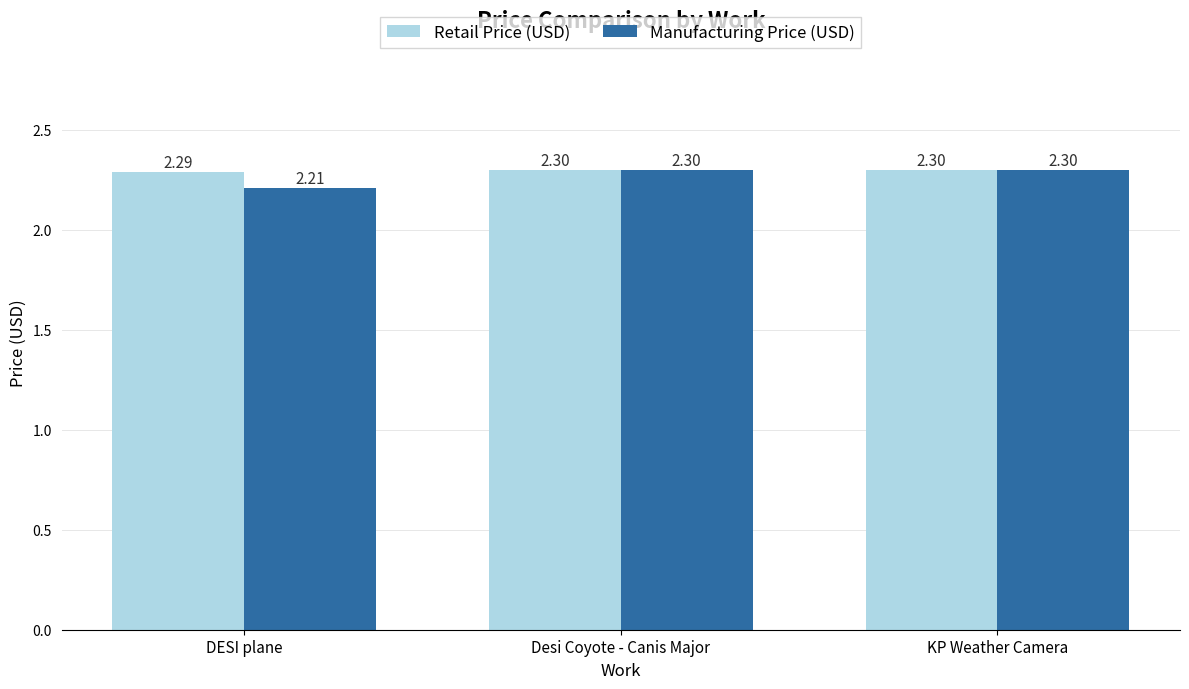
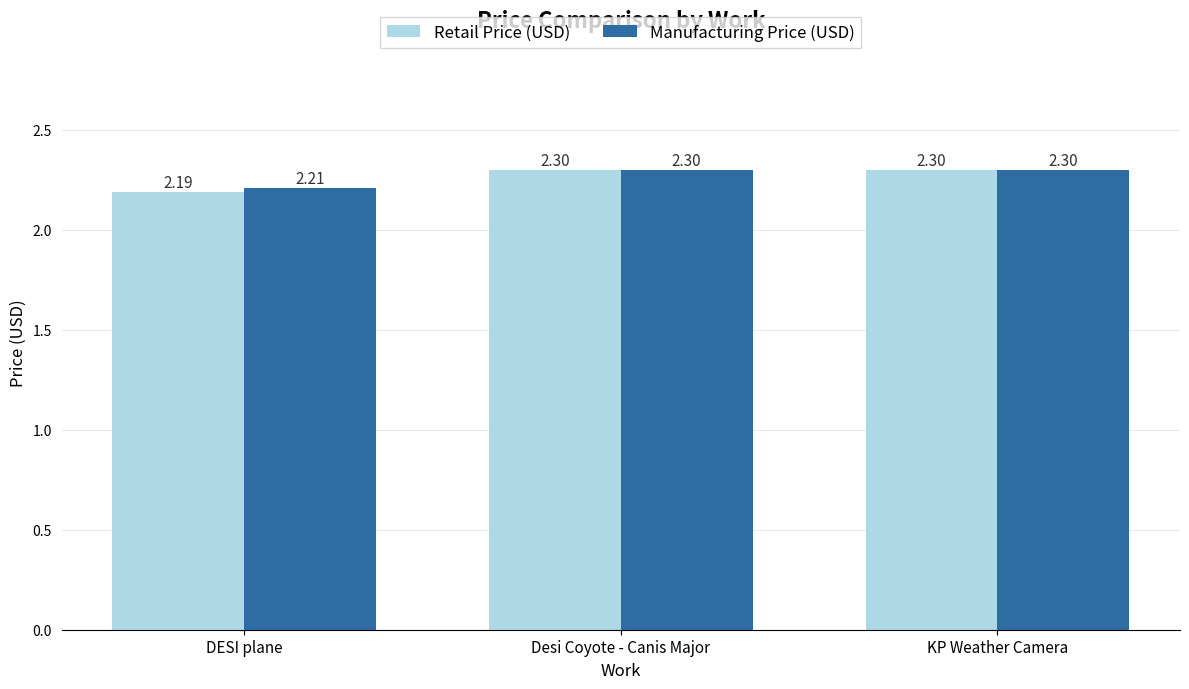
Retail Price (USD), DESI plane: 2.29 -> 2.19
